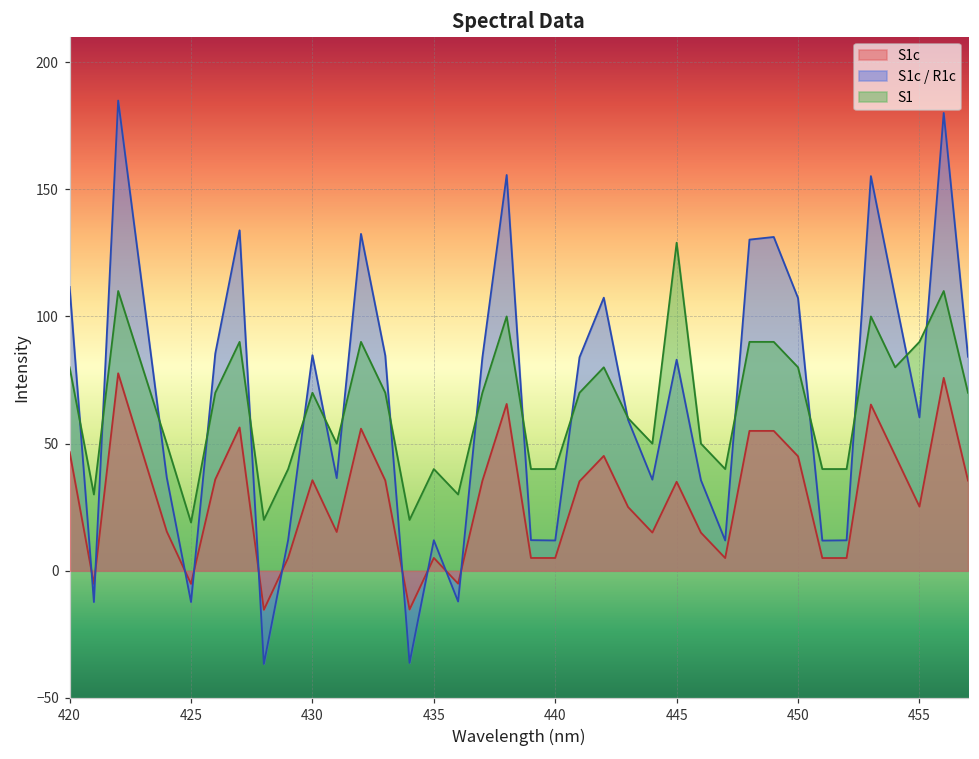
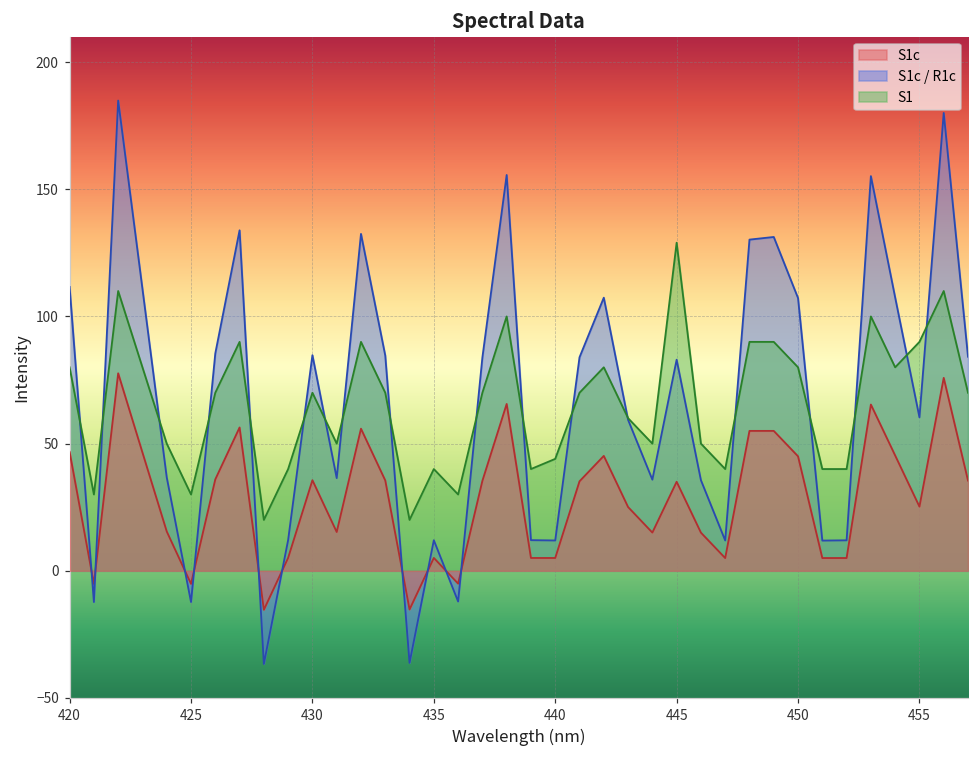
S1, 425: 19 -> 30
S1, 440: 40 -> 44
